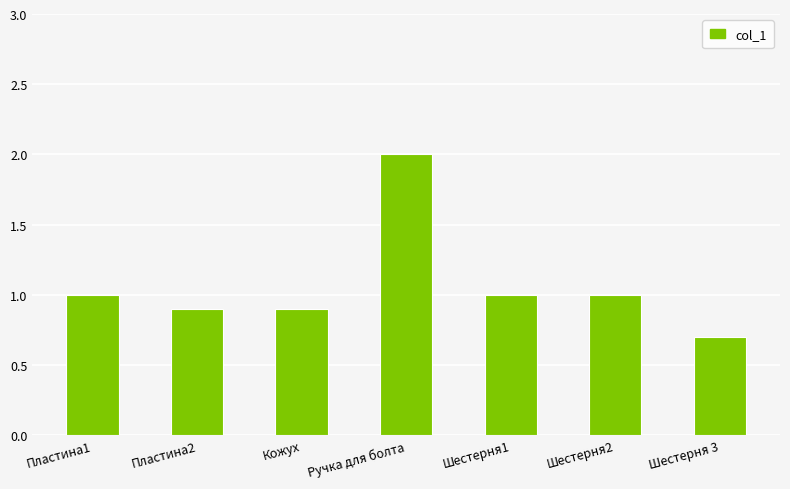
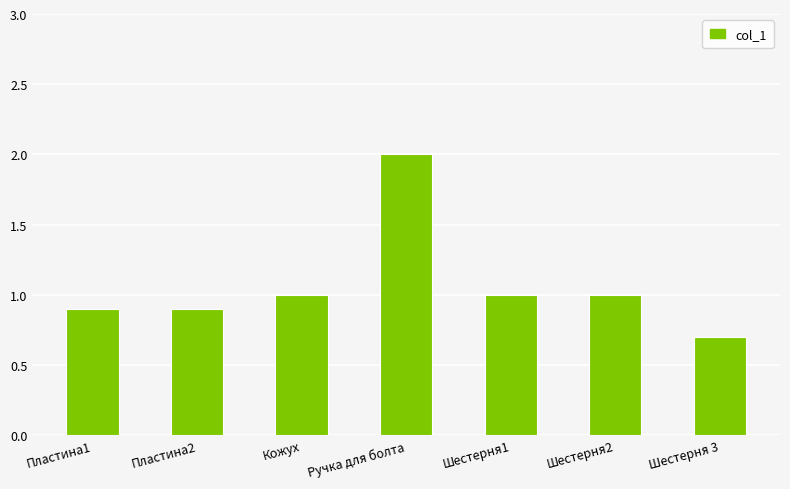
Пластина1: 1.0 -> 0.9
Кожух: 0.9 -> 1.0
